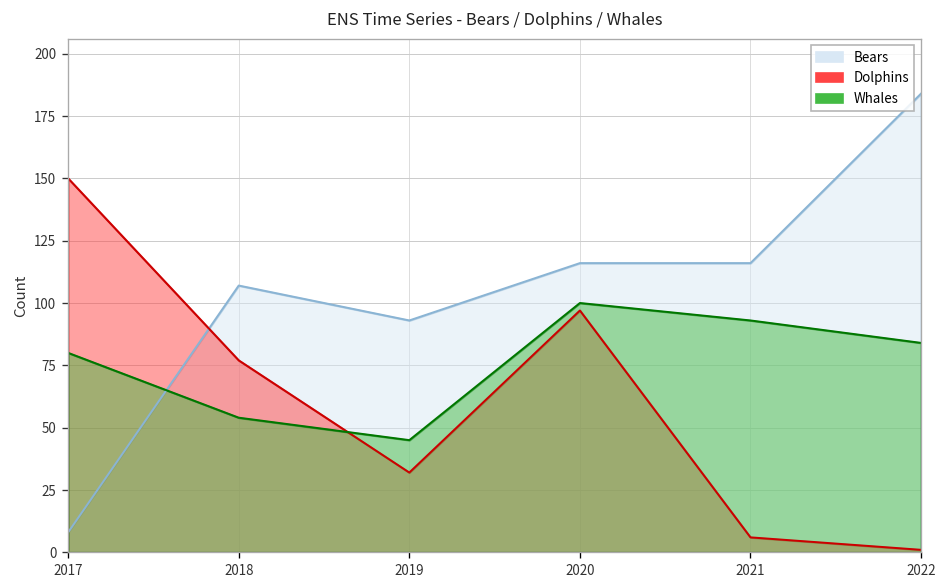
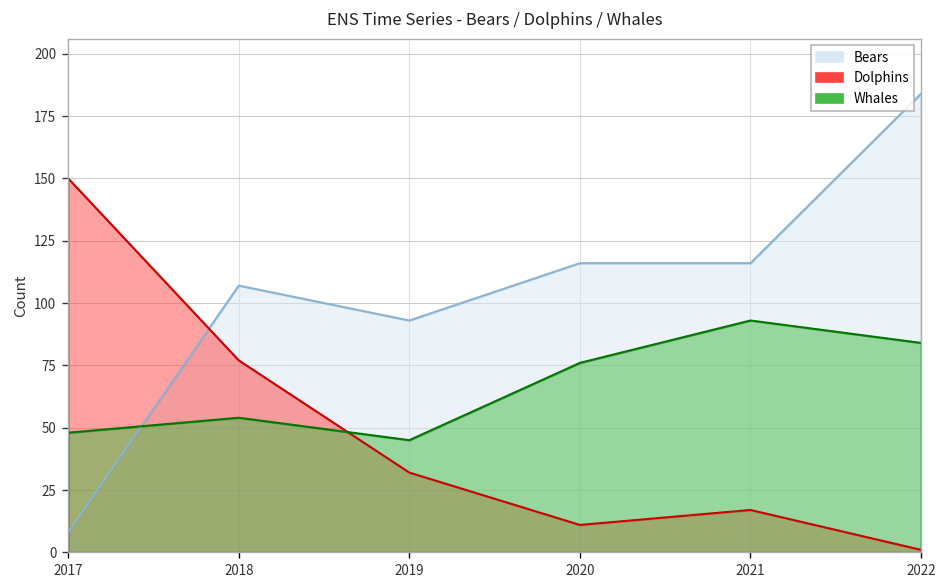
Whales, 2017: 80 -> 48
Dolphins, 2020: 97 -> 11
Whales, 2020: 100 -> 76
Dolphins, 2021: 6 -> 17
